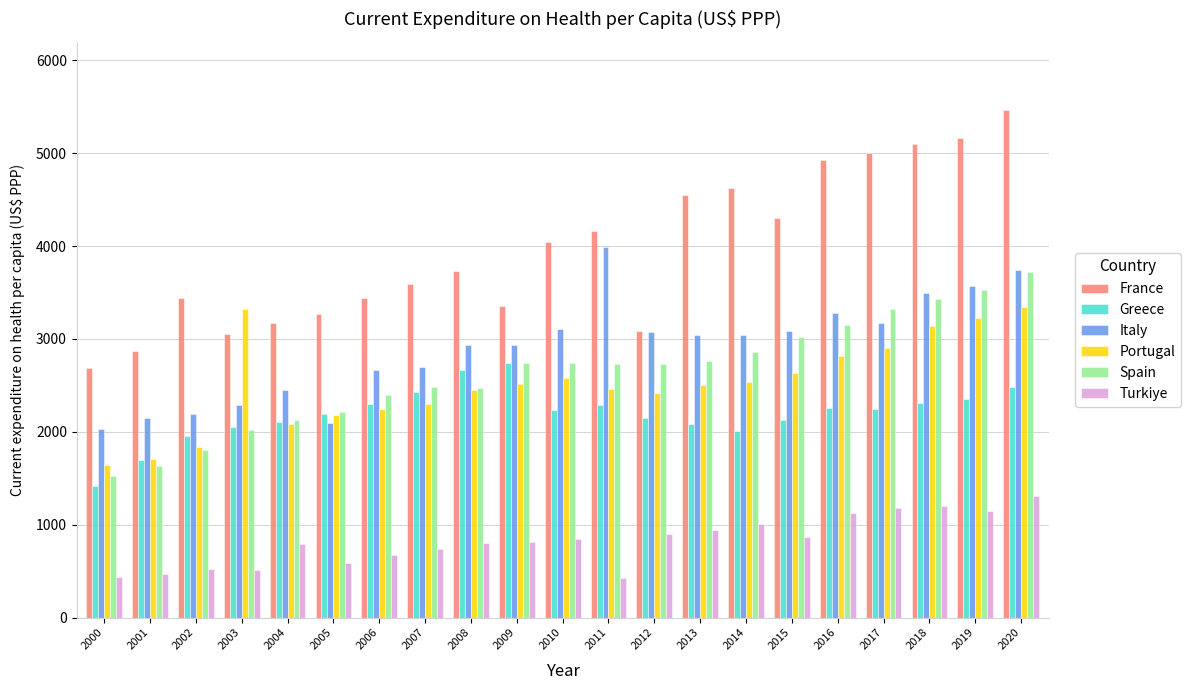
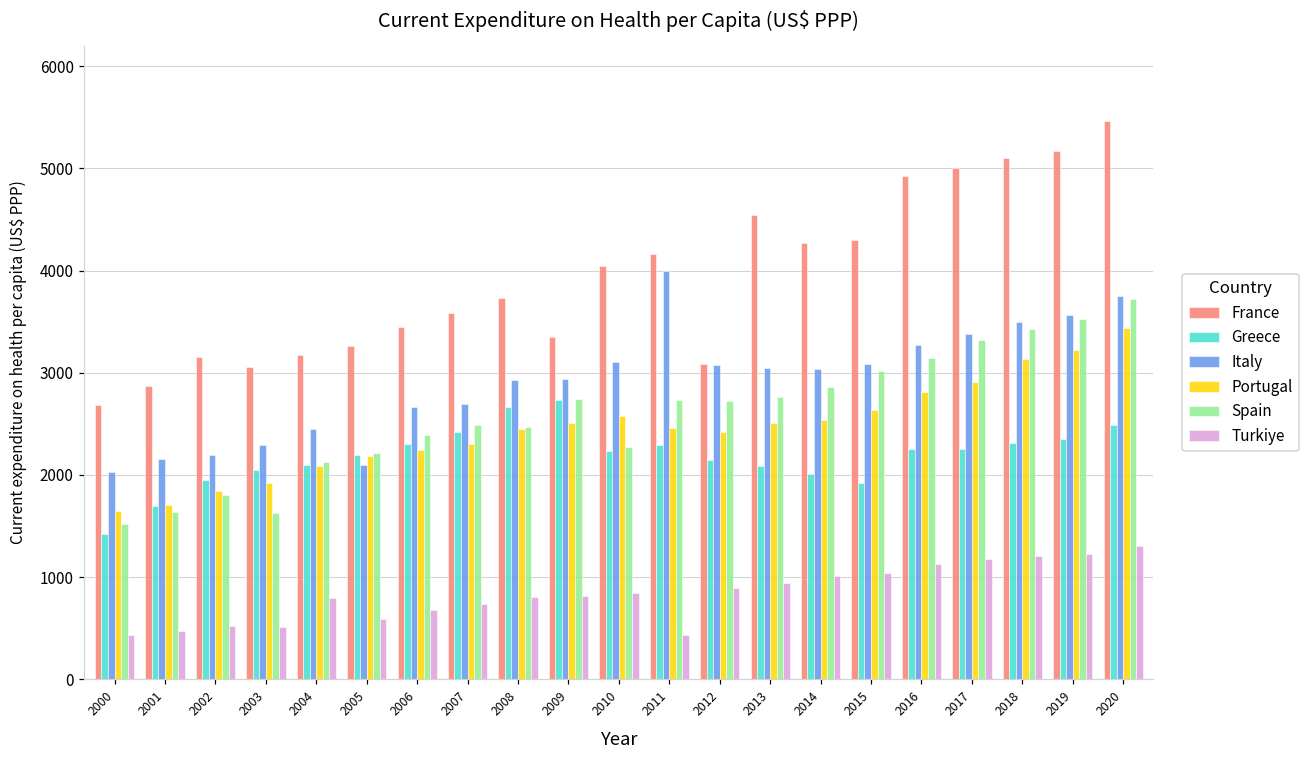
France, 2002: 3400 -> 3200
Portugal, 2003: 3300 -> 1900
Spain, 2003: 2000 -> 1600
Spain, 2010: 2700 -> 2300
France, 2014: 4600 -> 4300
Greece, 2015: 2100 -> 1900
Turkiye, 2015: 900 -> 1000
Italy, 2017: 3200 -> 3400
Turkiye, 2019: 1100 -> 1200
Portugal, 2020: 3300 -> 3400
